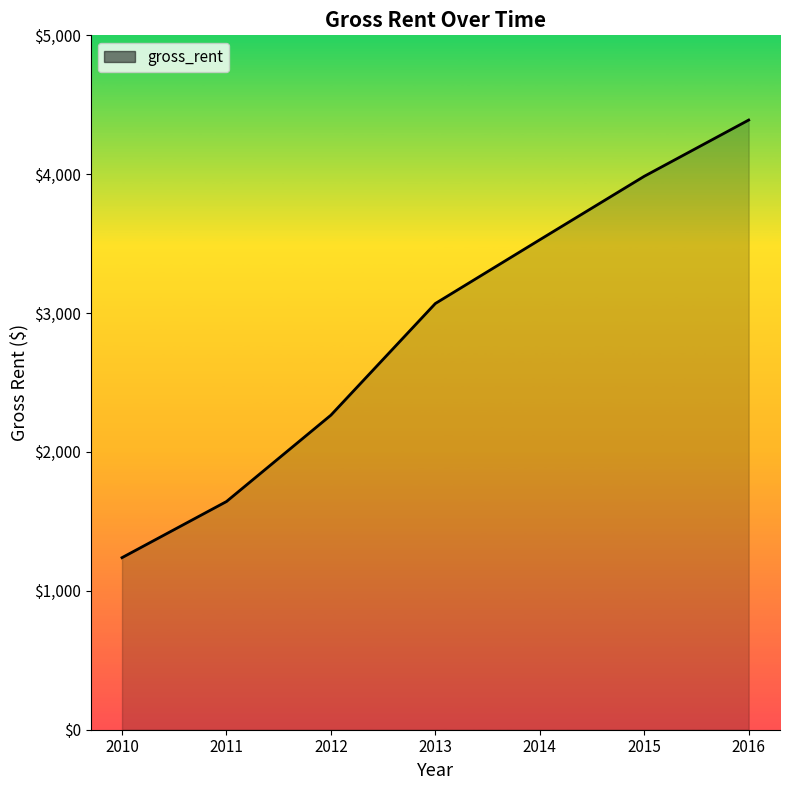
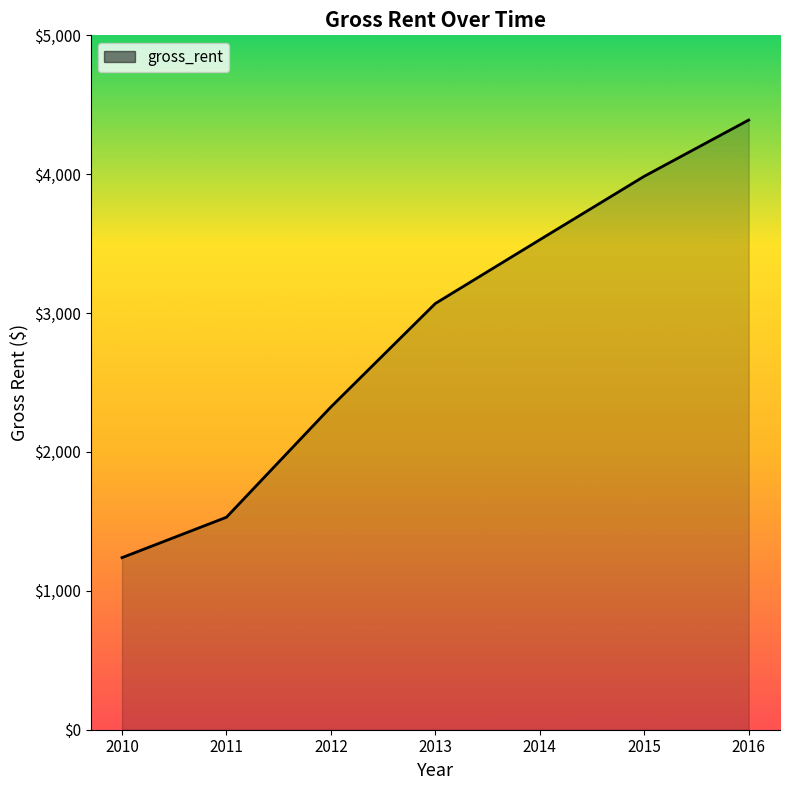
2011: $1,640 -> $1,530
2012: $2,270 -> $2,320
